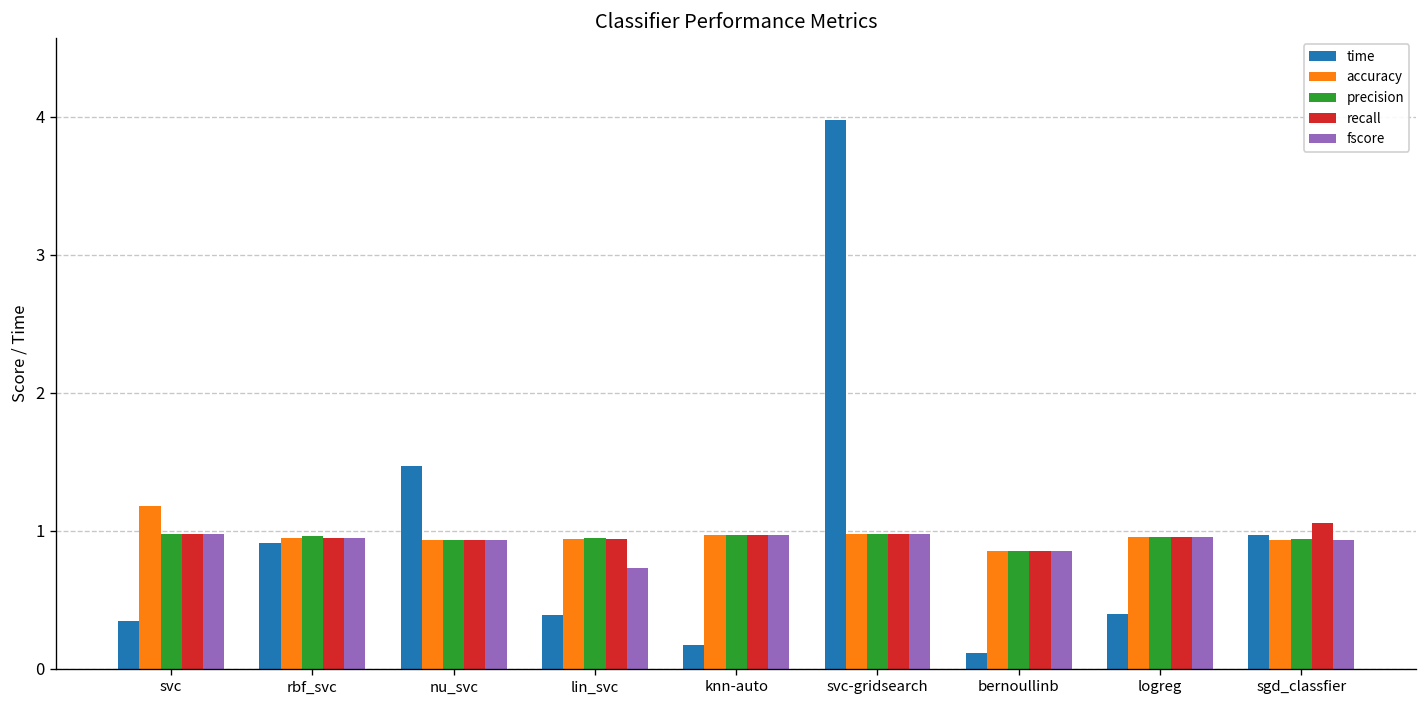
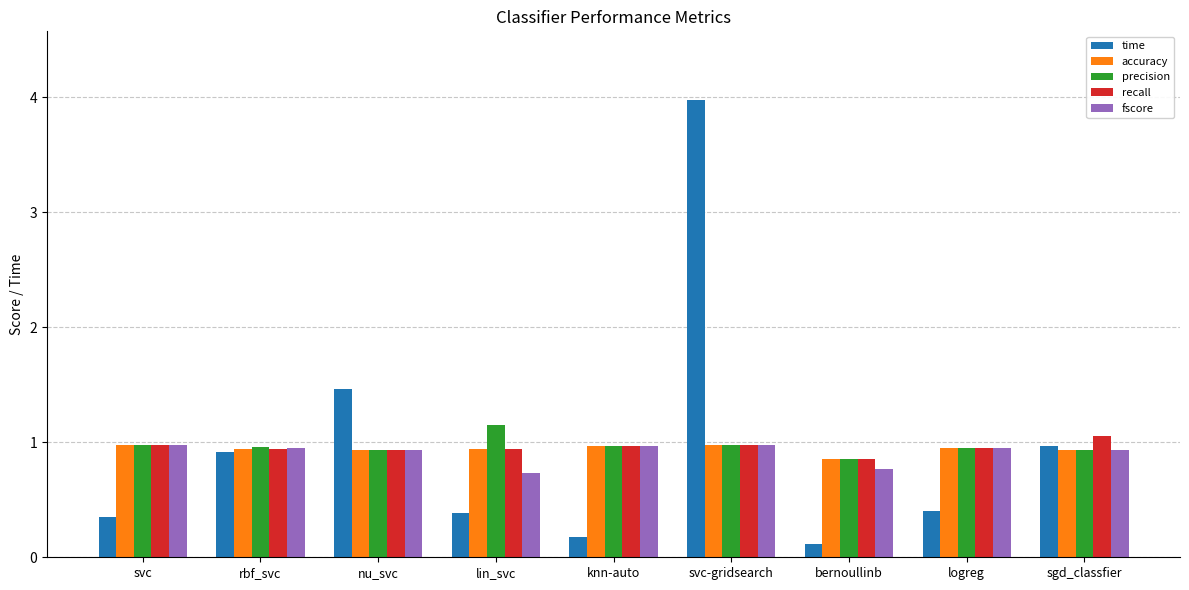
accuracy, svc: 1.18 -> 0.97
precision, lin_svc: 0.95 -> 1.15
fscore, bernoullinb: 0.85 -> 0.76
